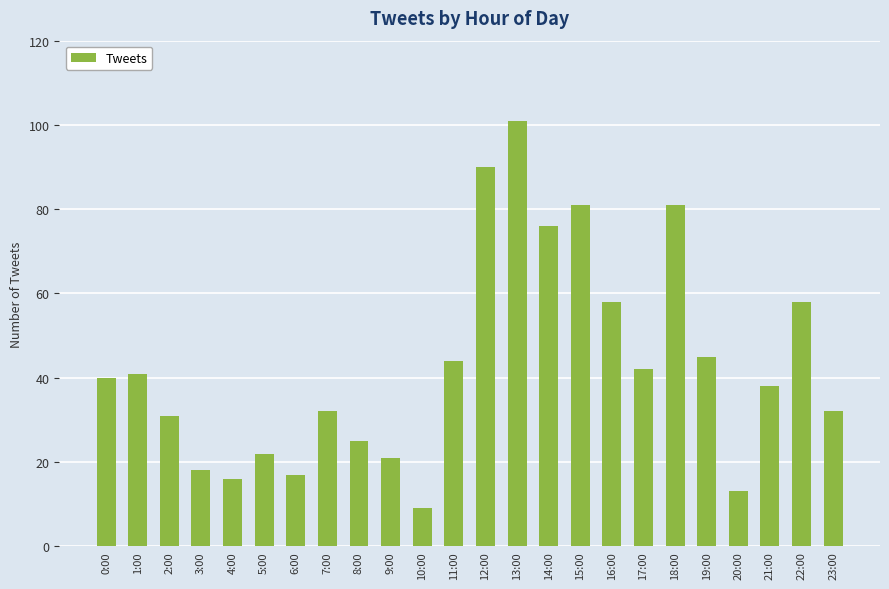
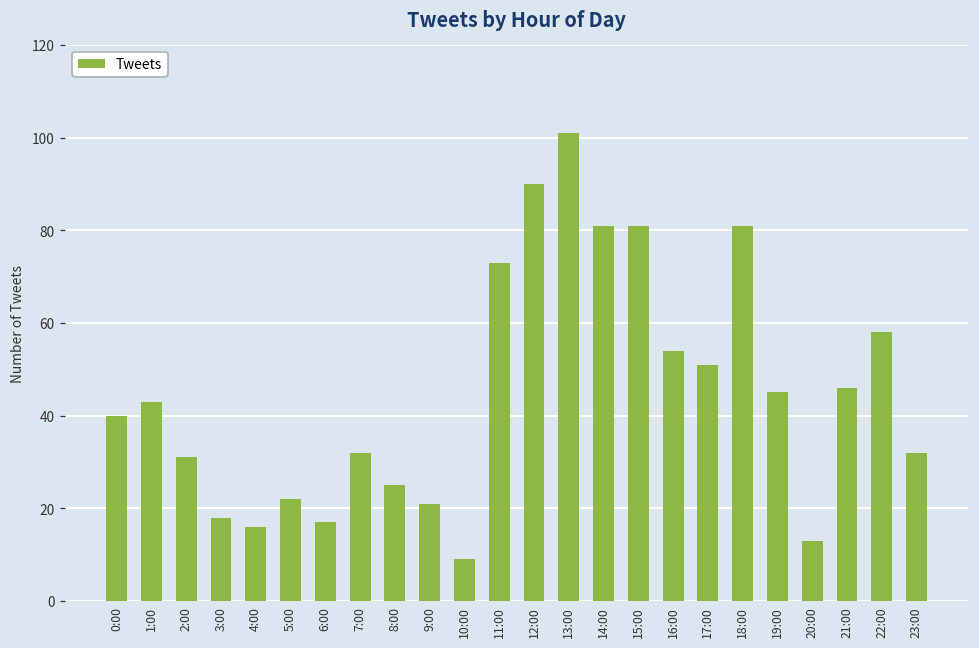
1:00: 41 -> 43
11:00: 44 -> 73
14:00: 76 -> 81
16:00: 58 -> 54
17:00: 42 -> 51
21:00: 38 -> 46
